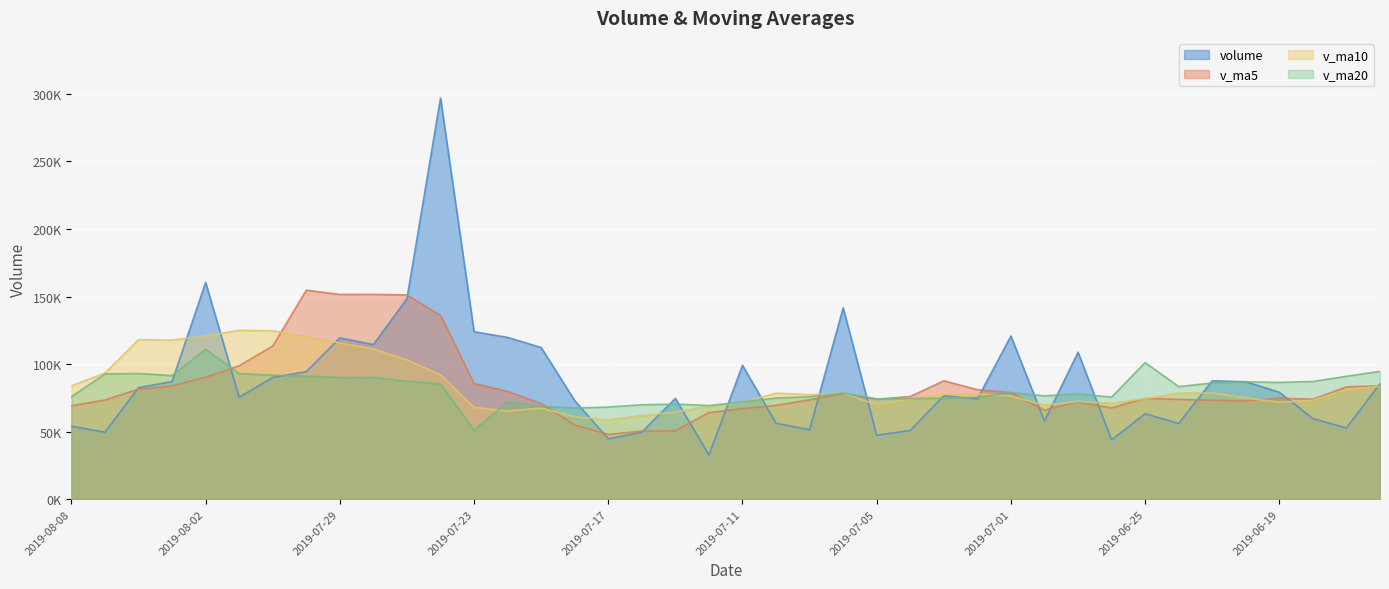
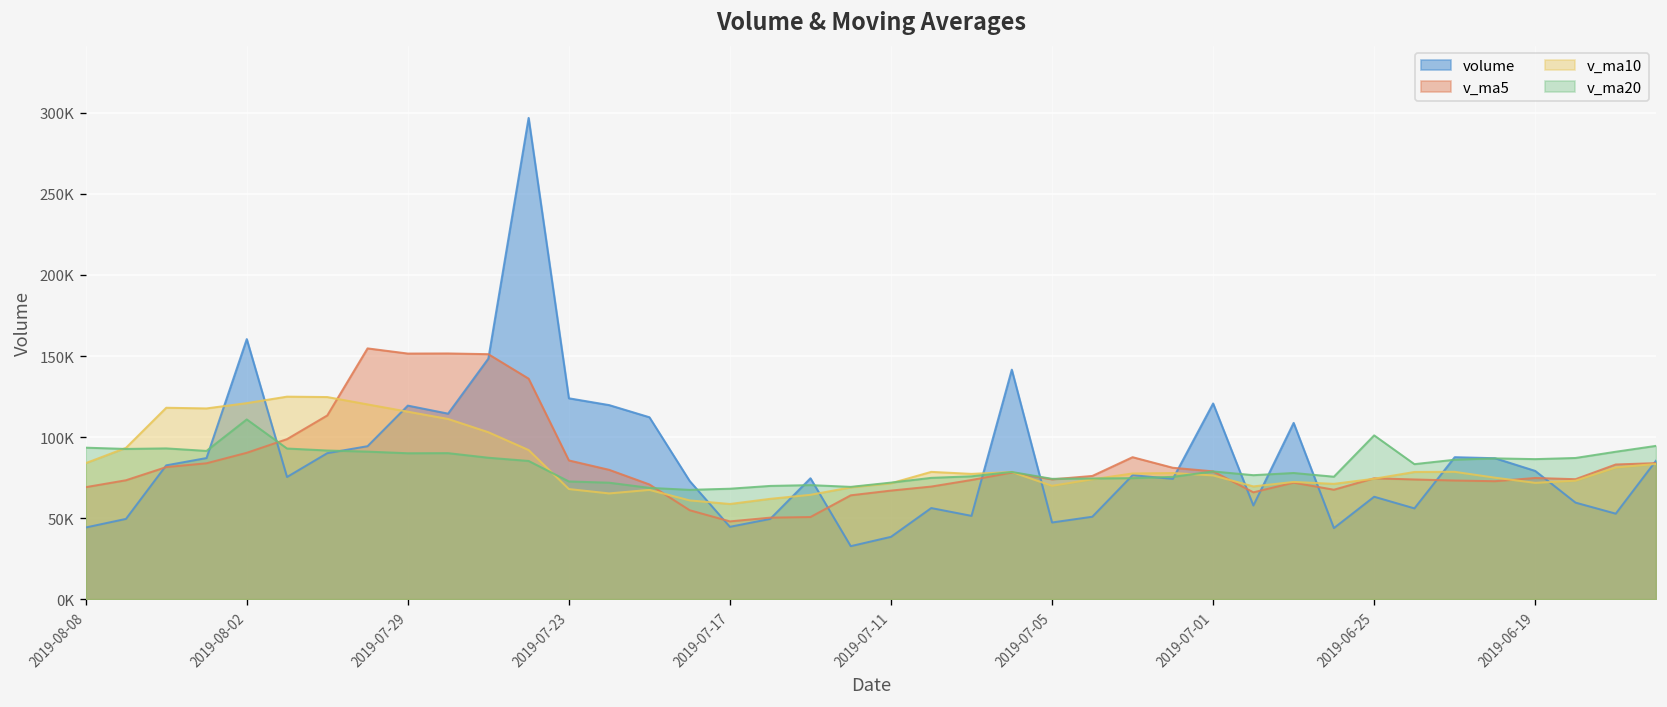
volume, 2019-08-08: 54000 -> 44000
v_ma20, 2019-08-08: 76000 -> 93000
v_ma20, 2019-07-23: 51000 -> 73000
volume, 2019-07-11: 99000 -> 38000
